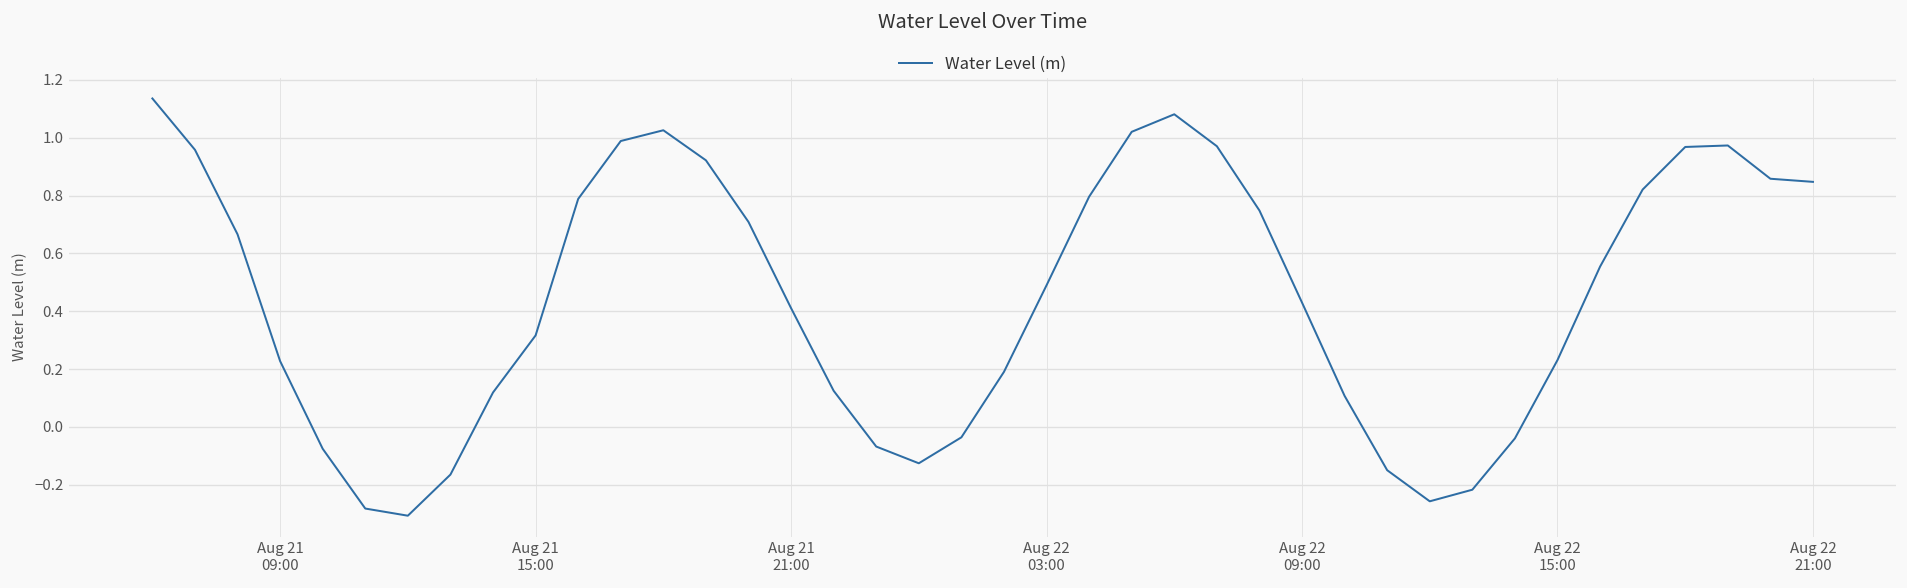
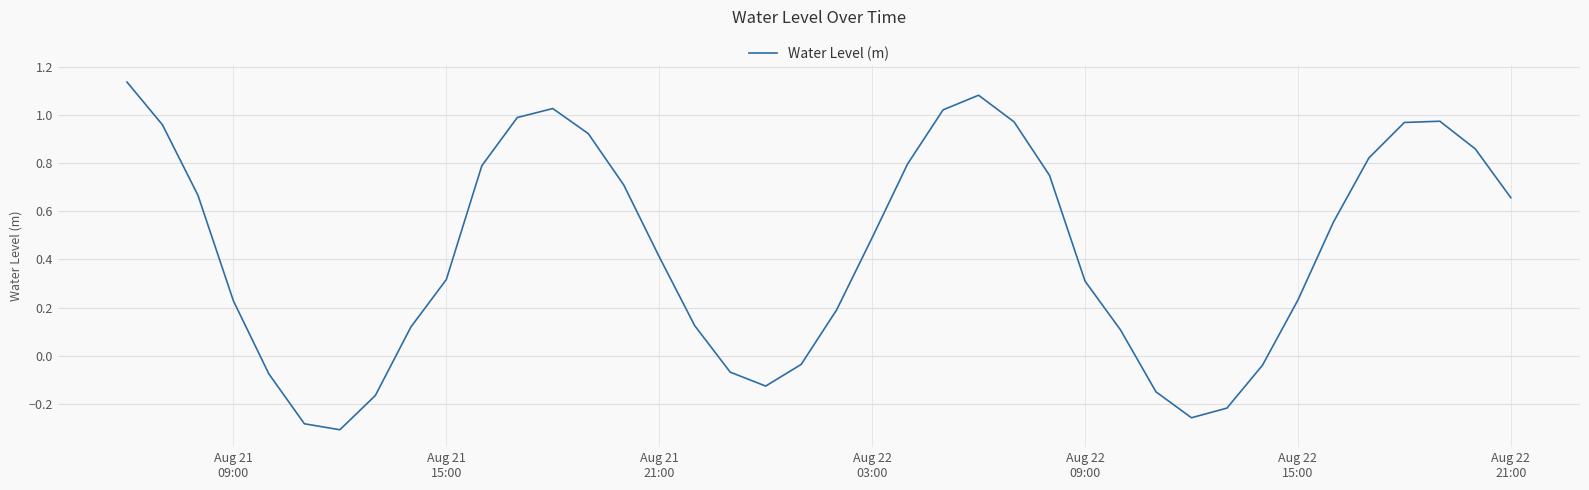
Aug 22 09:00: 0.43 -> 0.31
Aug 22 21:00: 0.85 -> 0.66
